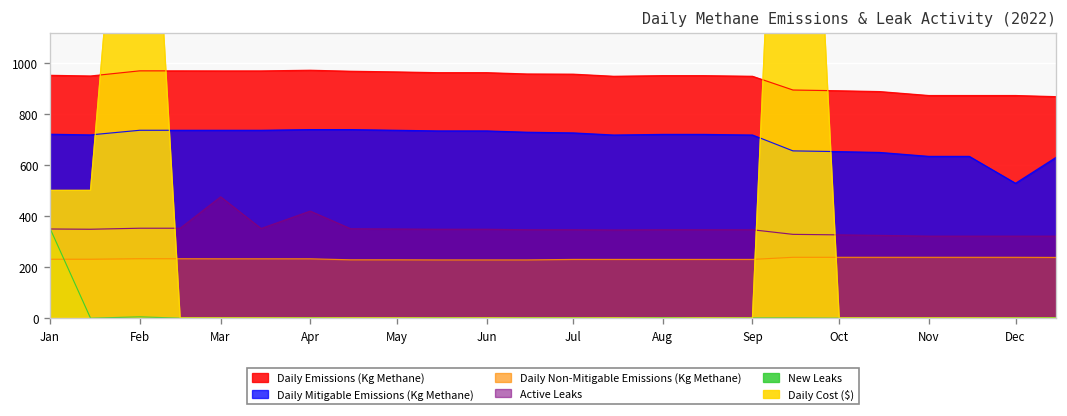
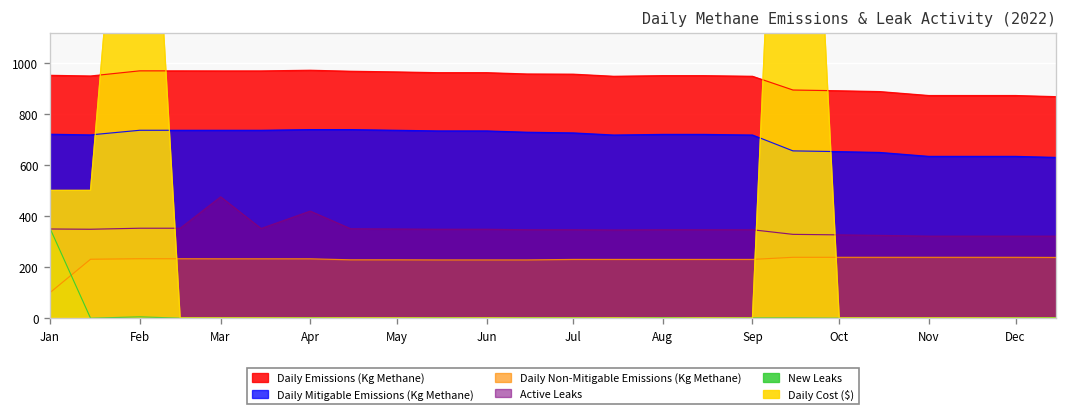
Daily Non-Mitigable Emissions (Kg Methane), Jan: 230 -> 100
Daily Mitigable Emissions (Kg Methane), Dec: 530 -> 630
